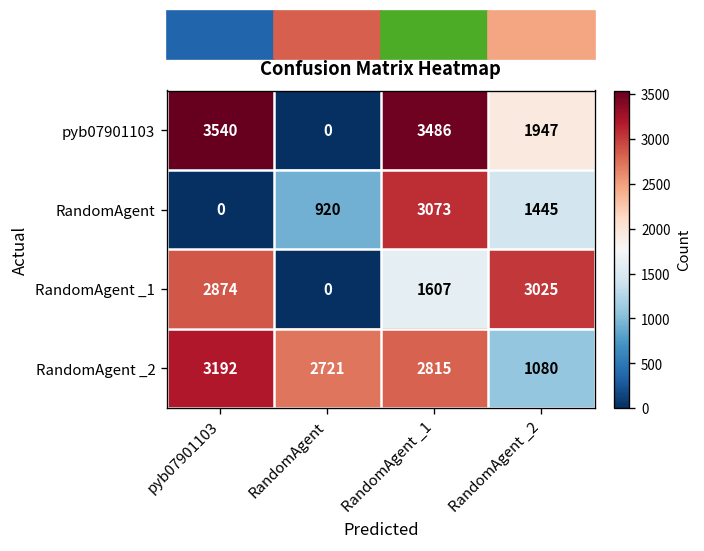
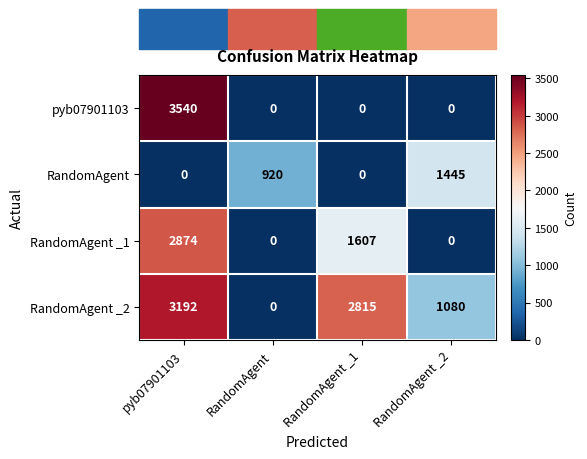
pyb07901103, RandomAgent _1: 3486 -> 0
pyb07901103, RandomAgent _2: 1947 -> 0
RandomAgent, RandomAgent _1: 3073 -> 0
RandomAgent _1, RandomAgent _2: 3025 -> 0
RandomAgent _2, RandomAgent: 2721 -> 0
